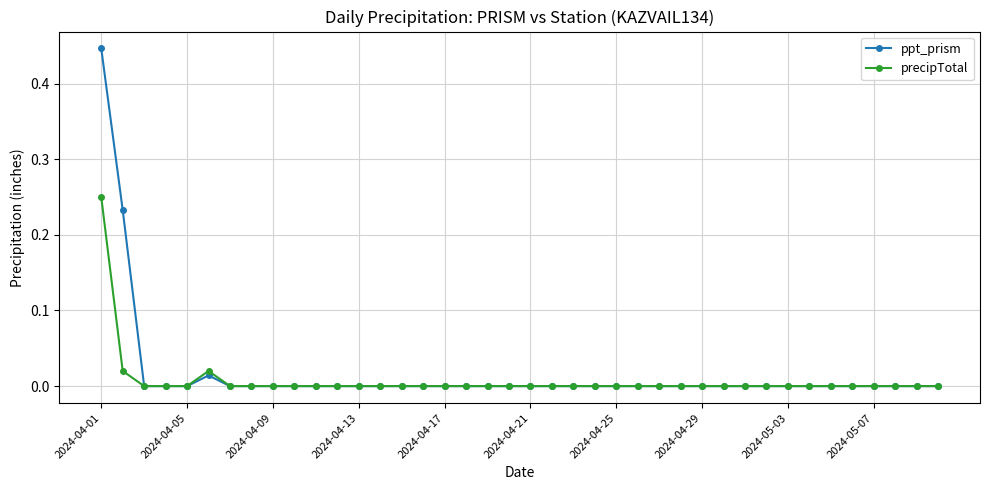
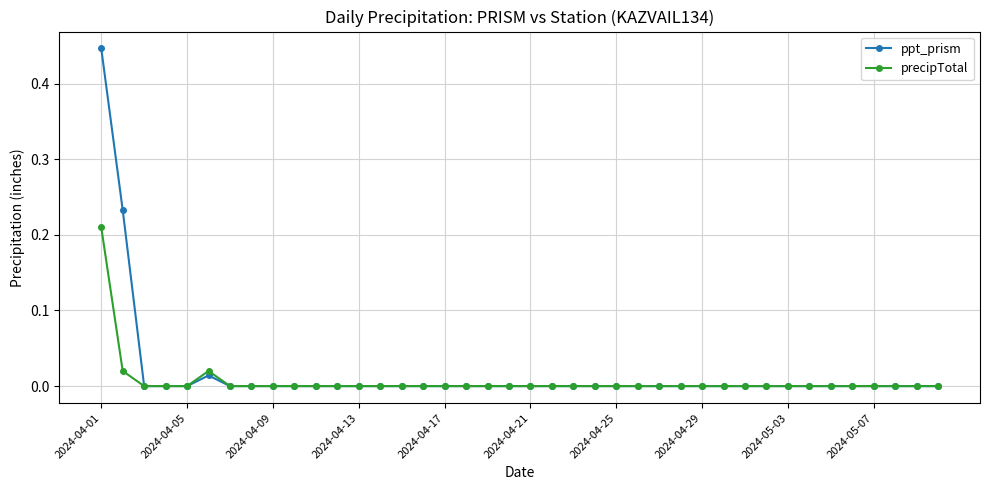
precipTotal, 2024-04-01: 0.25 -> 0.21
